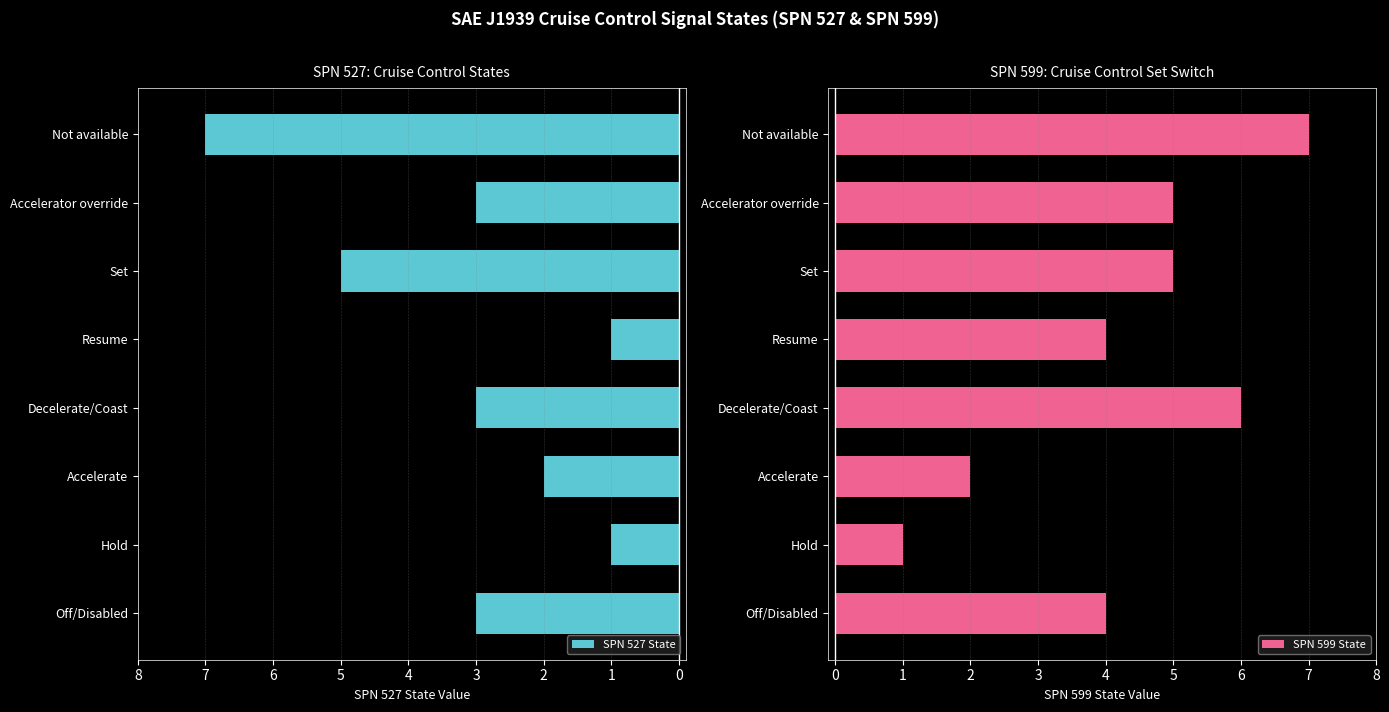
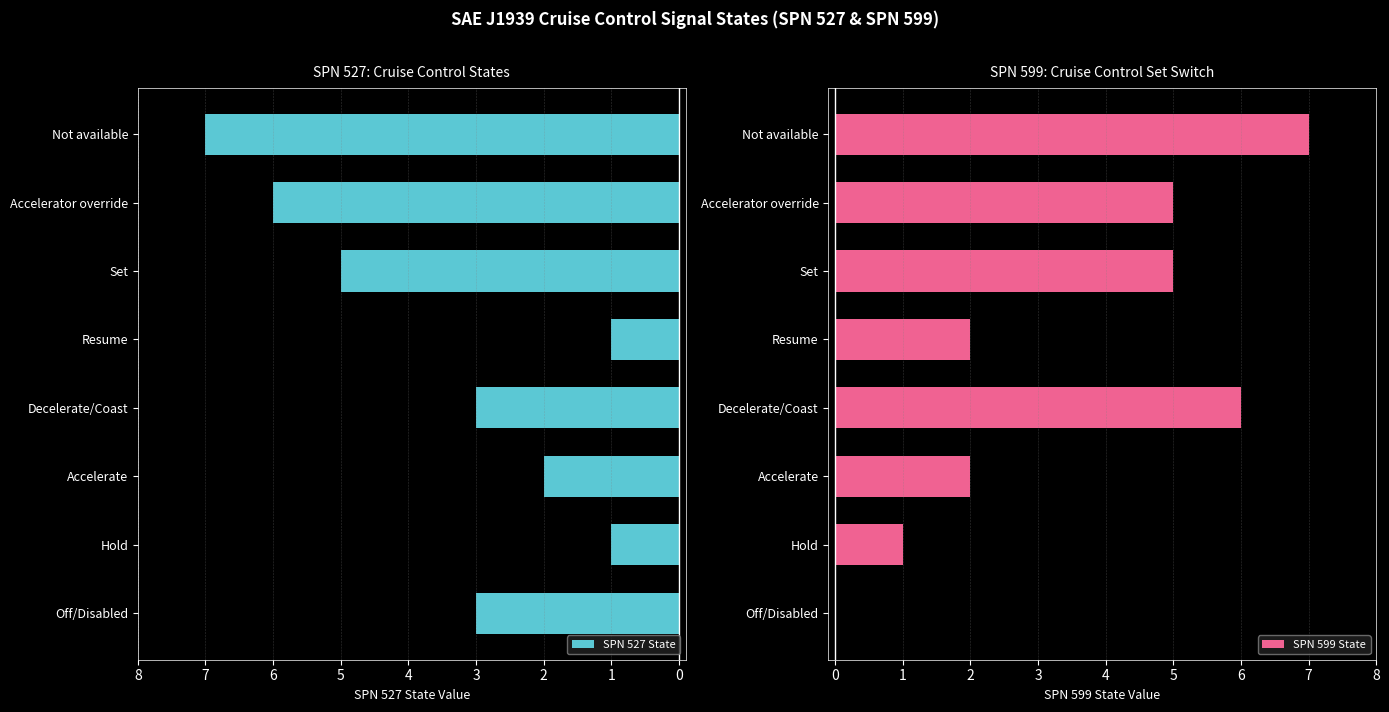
SPN 527: Cruise Control States, Accelerator override: 3 -> 6
SPN 599: Cruise Control Set Switch, Resume: 4 -> 2
SPN 599: Cruise Control Set Switch, Off/Disabled: 4 -> 0
